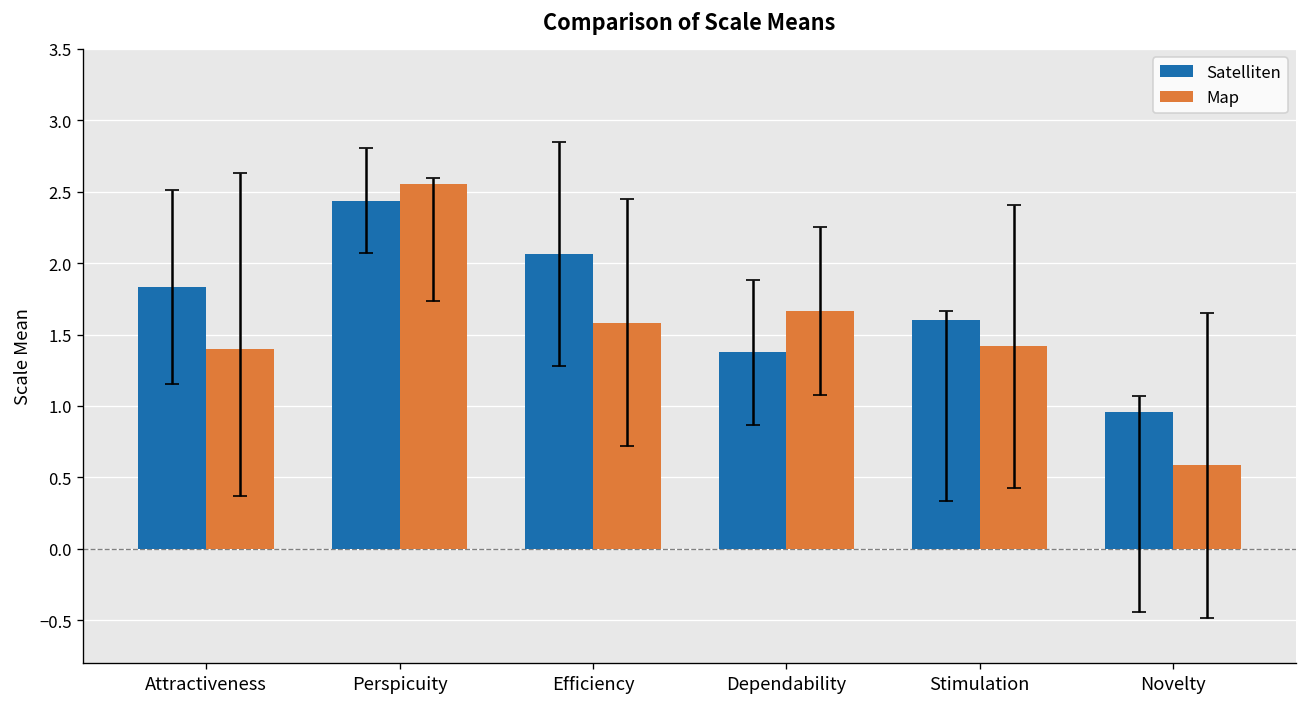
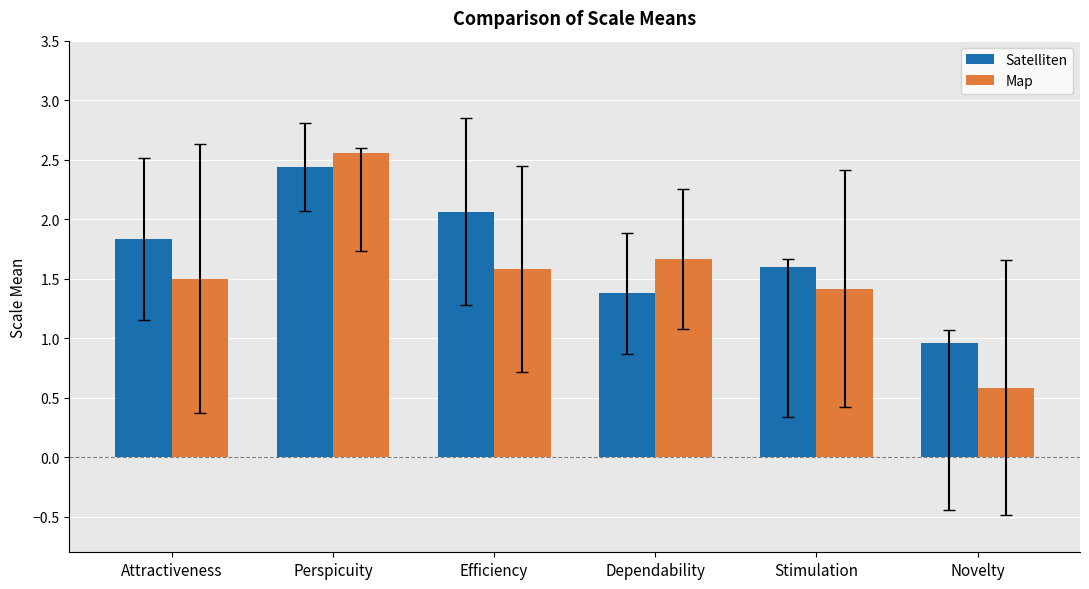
Map, Attractiveness: 1.4 -> 1.5
